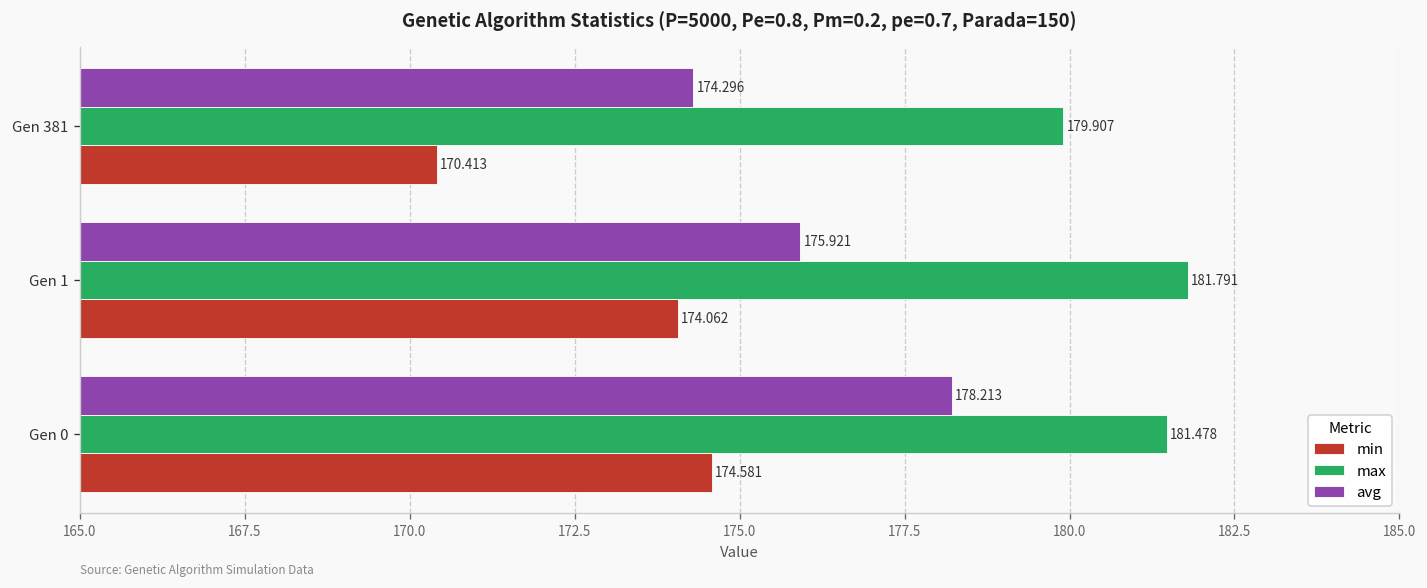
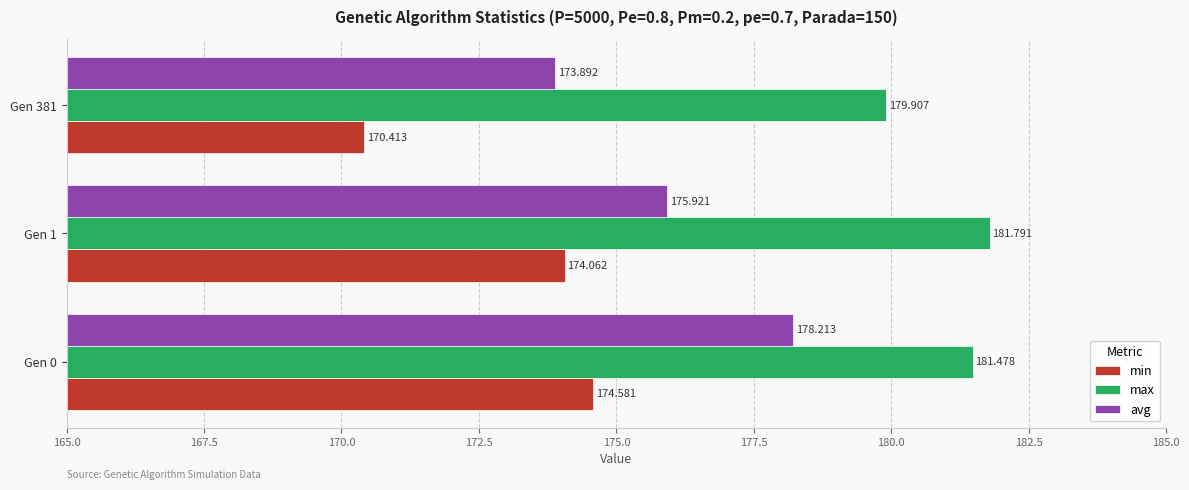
avg, Gen 381: 174.296 -> 173.892
